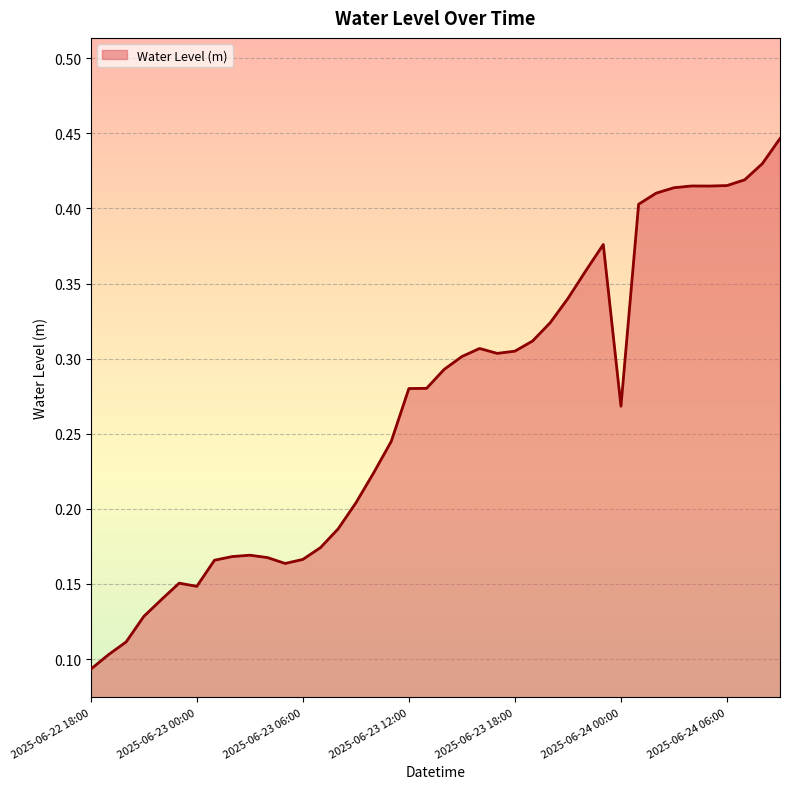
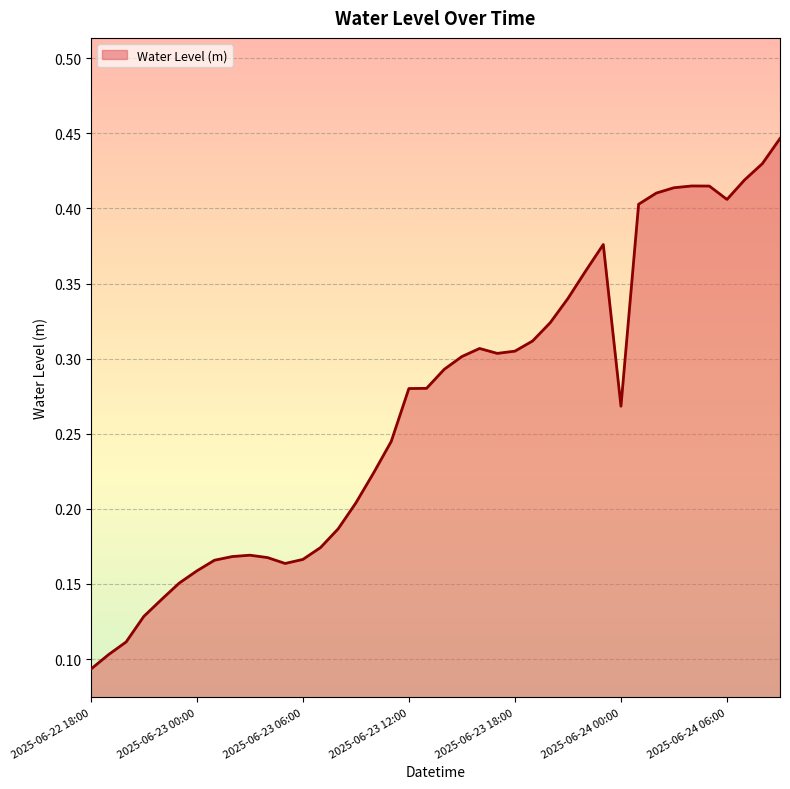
2025-06-23 00:00: 0.148 -> 0.159
2025-06-24 06:00: 0.415 -> 0.406
